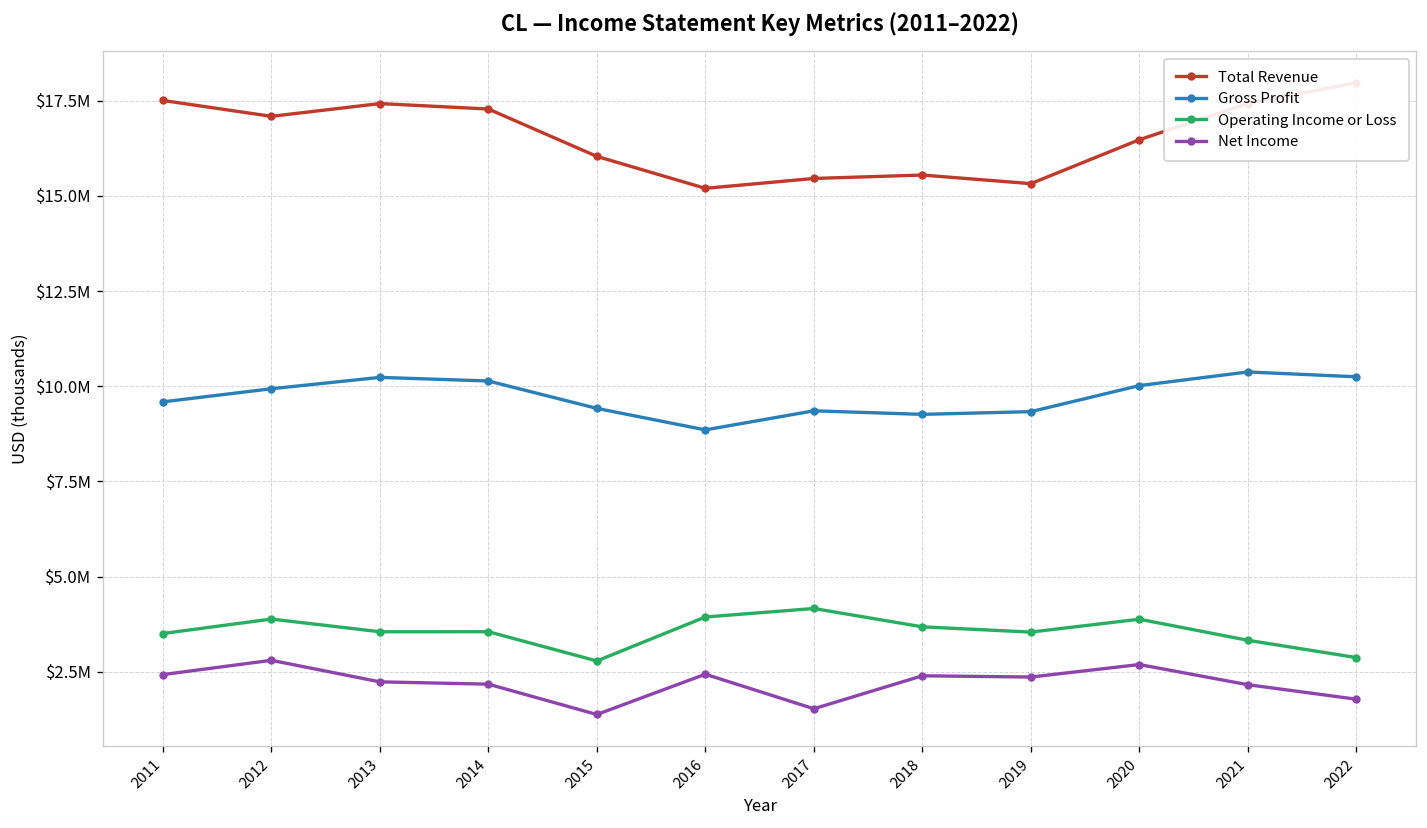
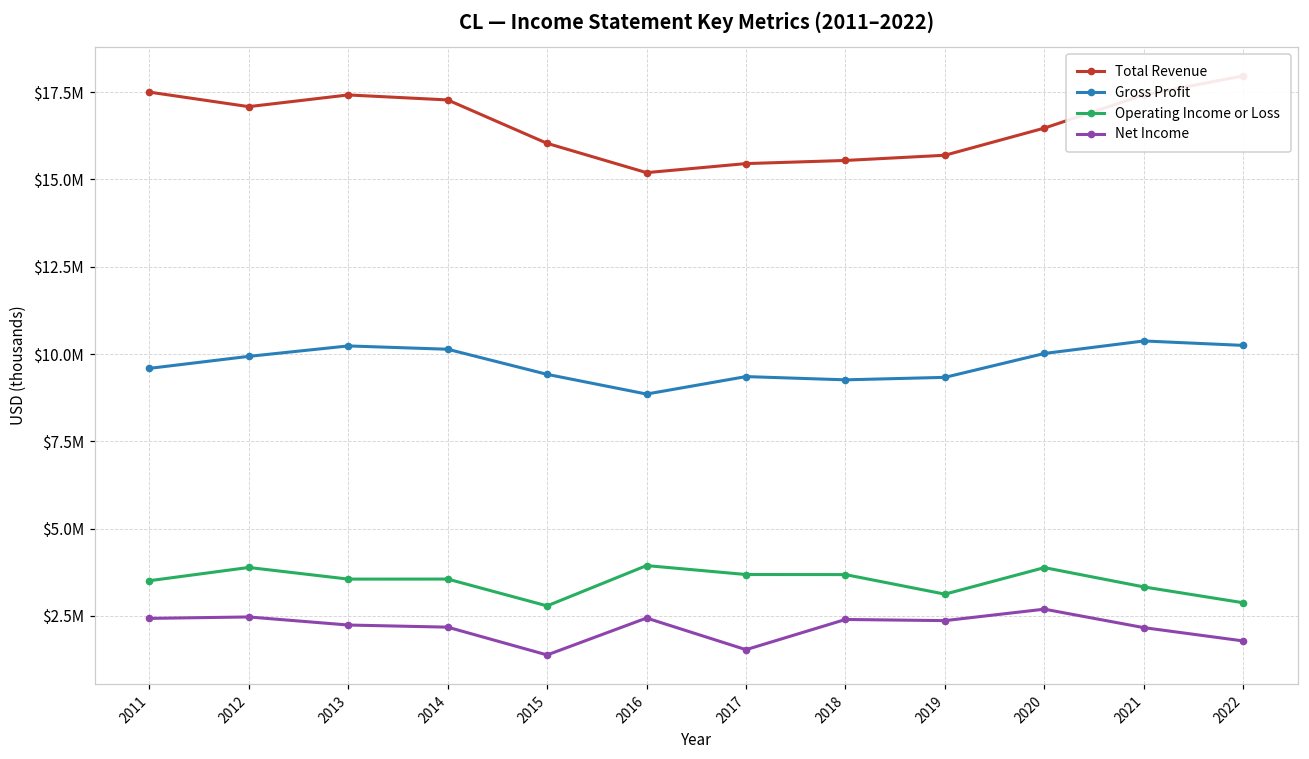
Net Income, 2012: $2800000 -> $2500000
Operating Income or Loss, 2017: $4200000 -> $3700000
Total Revenue, 2019: $15300000 -> $15700000
Operating Income or Loss, 2019: $3500000 -> $3100000
